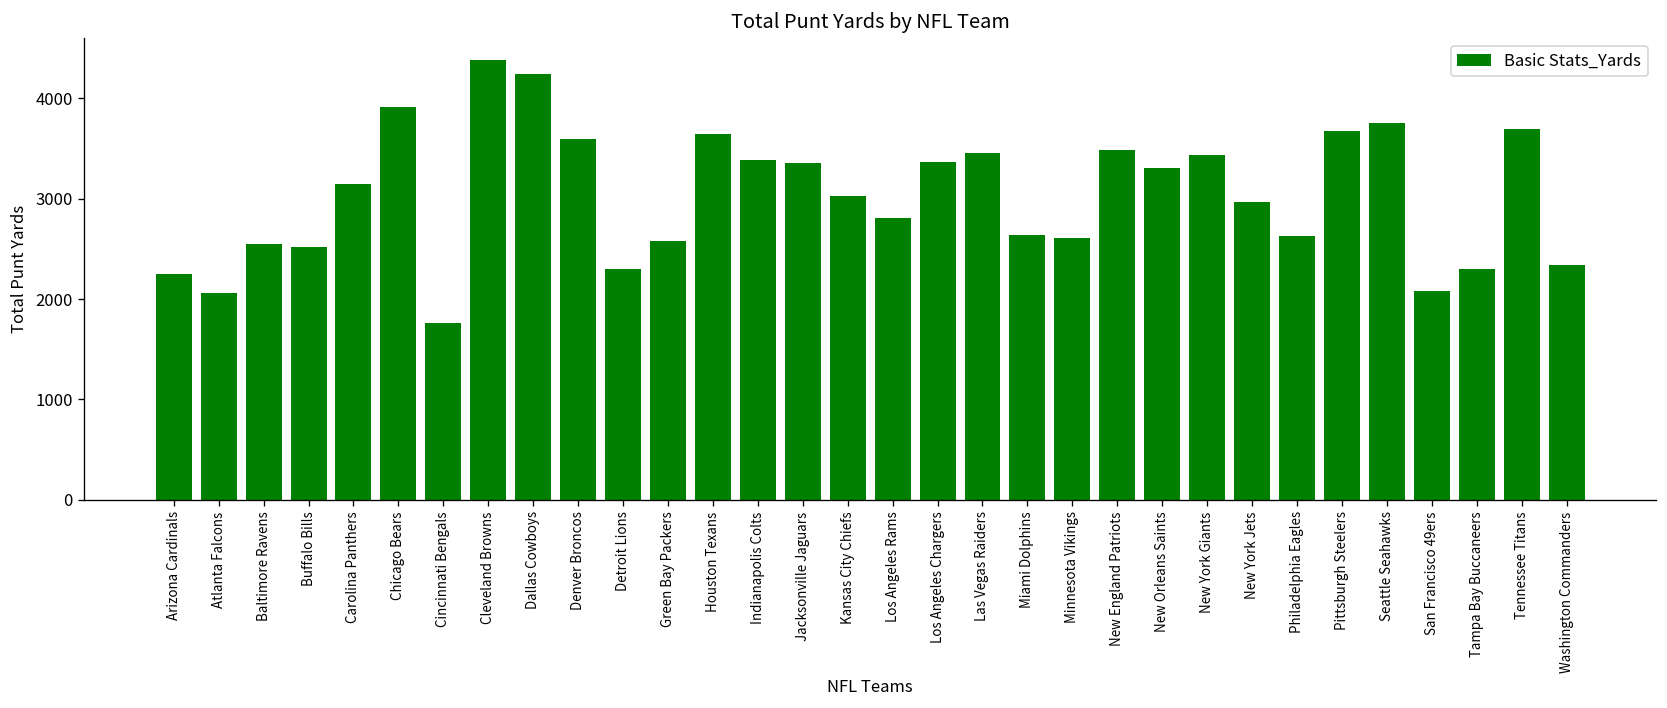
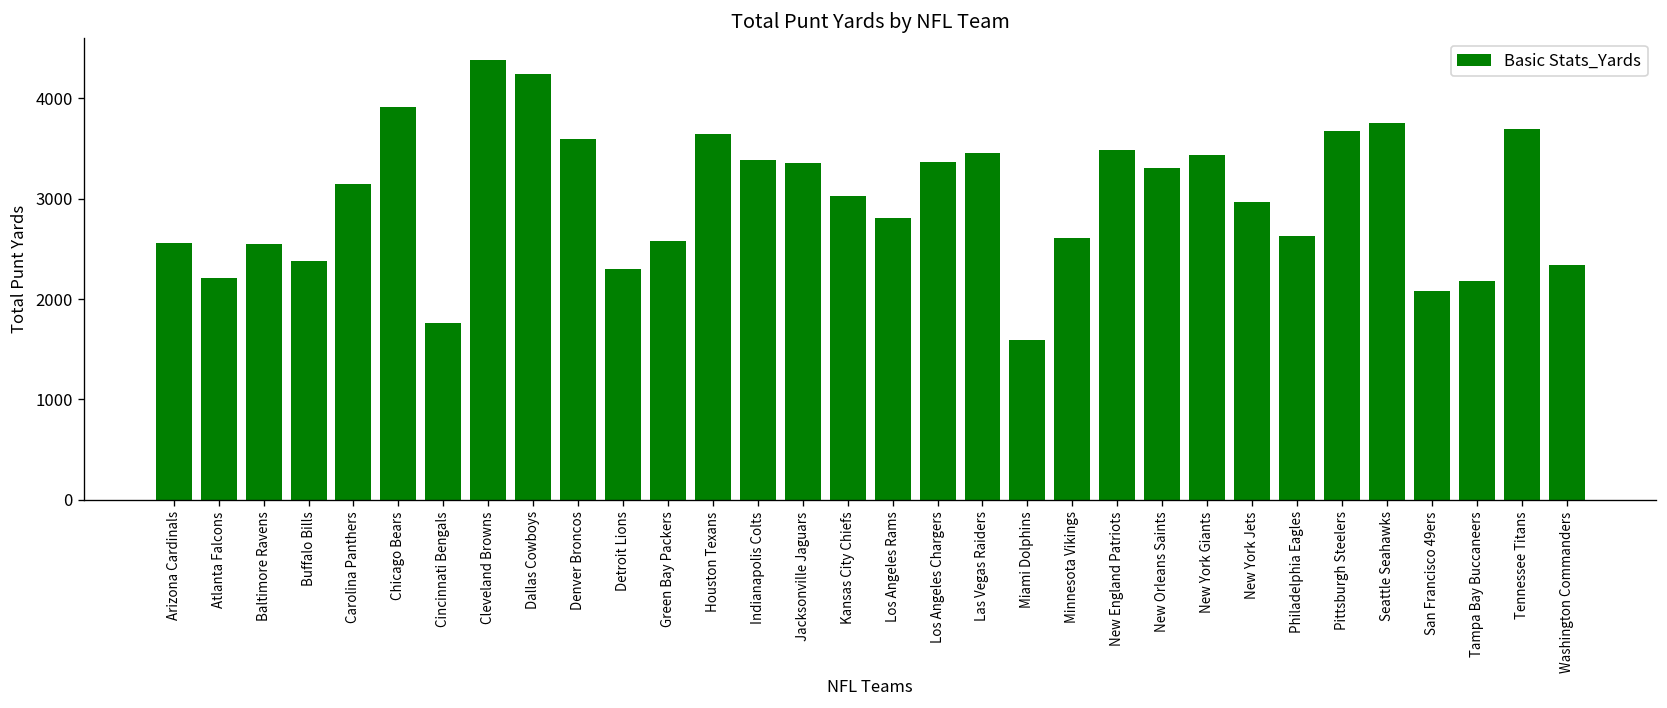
Arizona Cardinals: 2200 -> 2600
Atlanta Falcons: 2100 -> 2200
Buffalo Bills: 2500 -> 2400
Miami Dolphins: 2600 -> 1600
Tampa Bay Buccaneers: 2300 -> 2200
